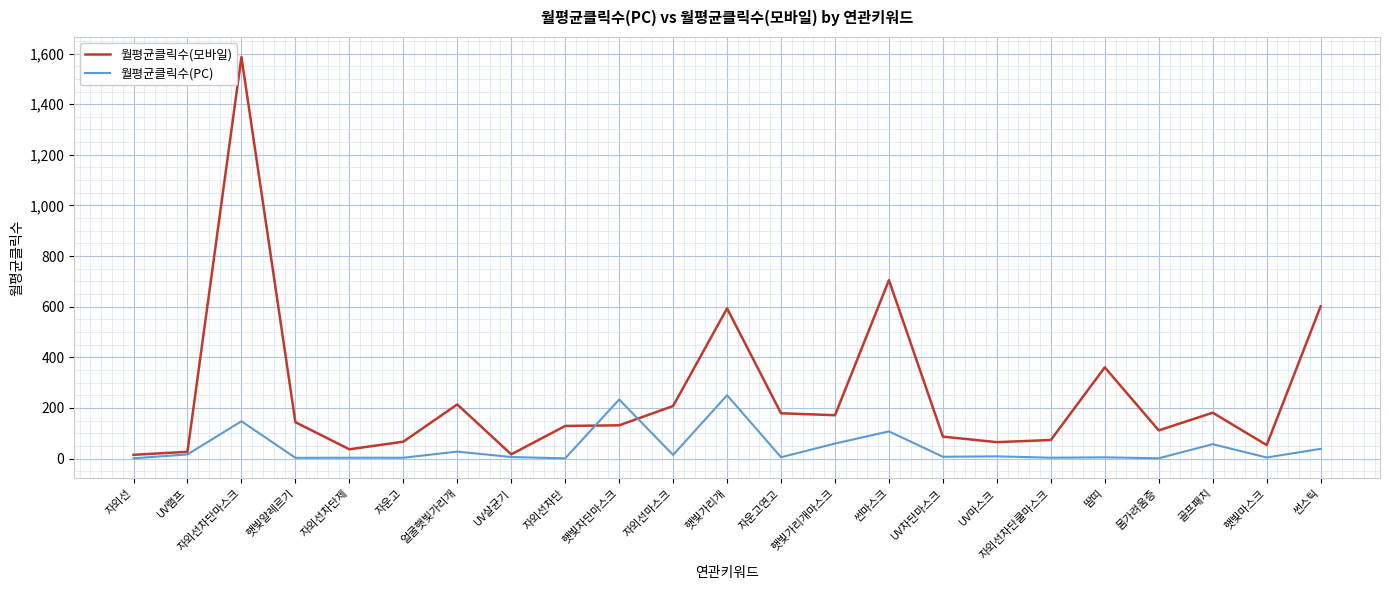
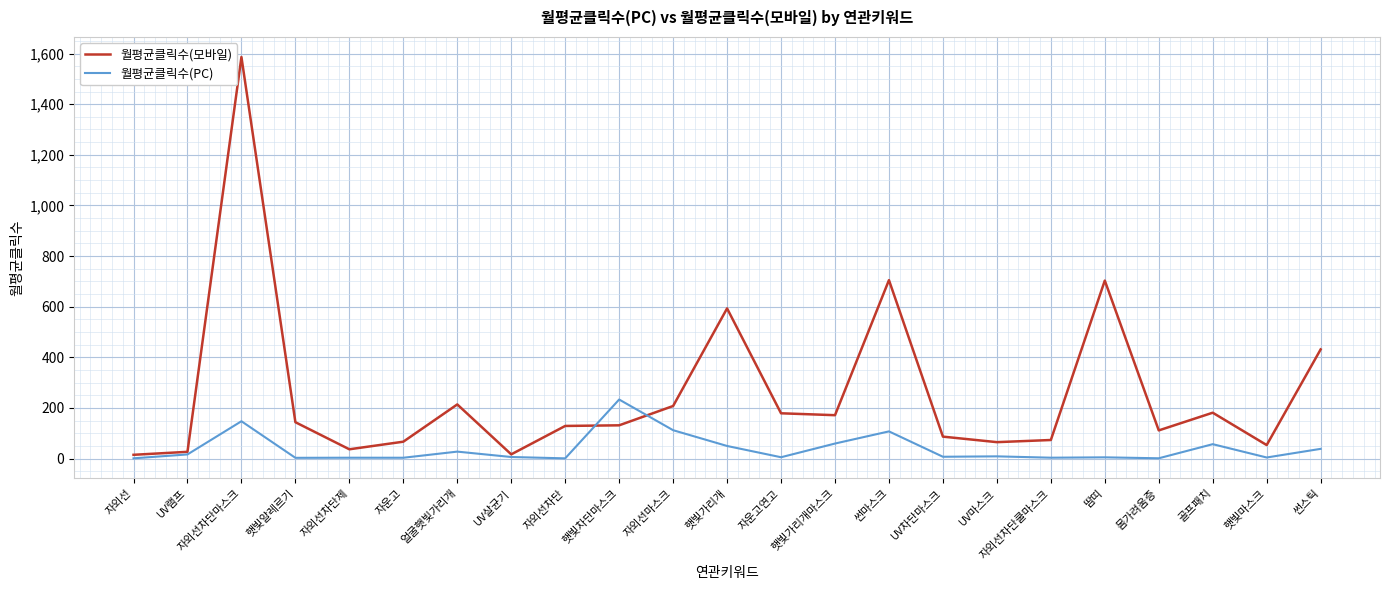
월평균클릭수(PC), 자외선마스크: 10 -> 110
월평균클릭수(PC), 햇빛가리개: 250 -> 50
월평균클릭수(모바일), 땀띠: 360 -> 700
월평균클릭수(모바일), 썬스틱: 600 -> 430
